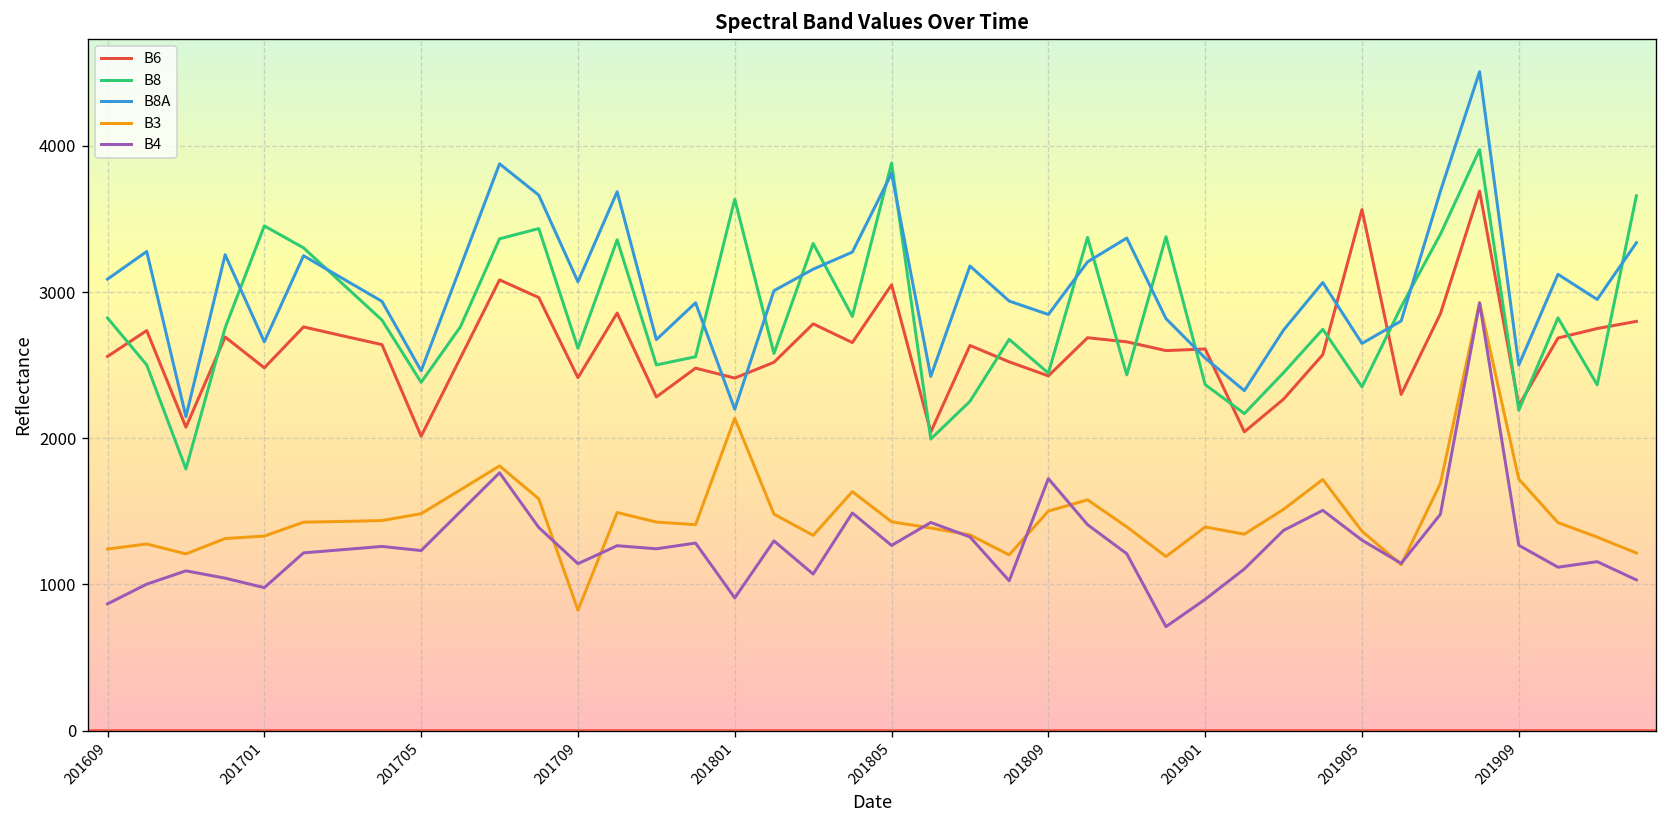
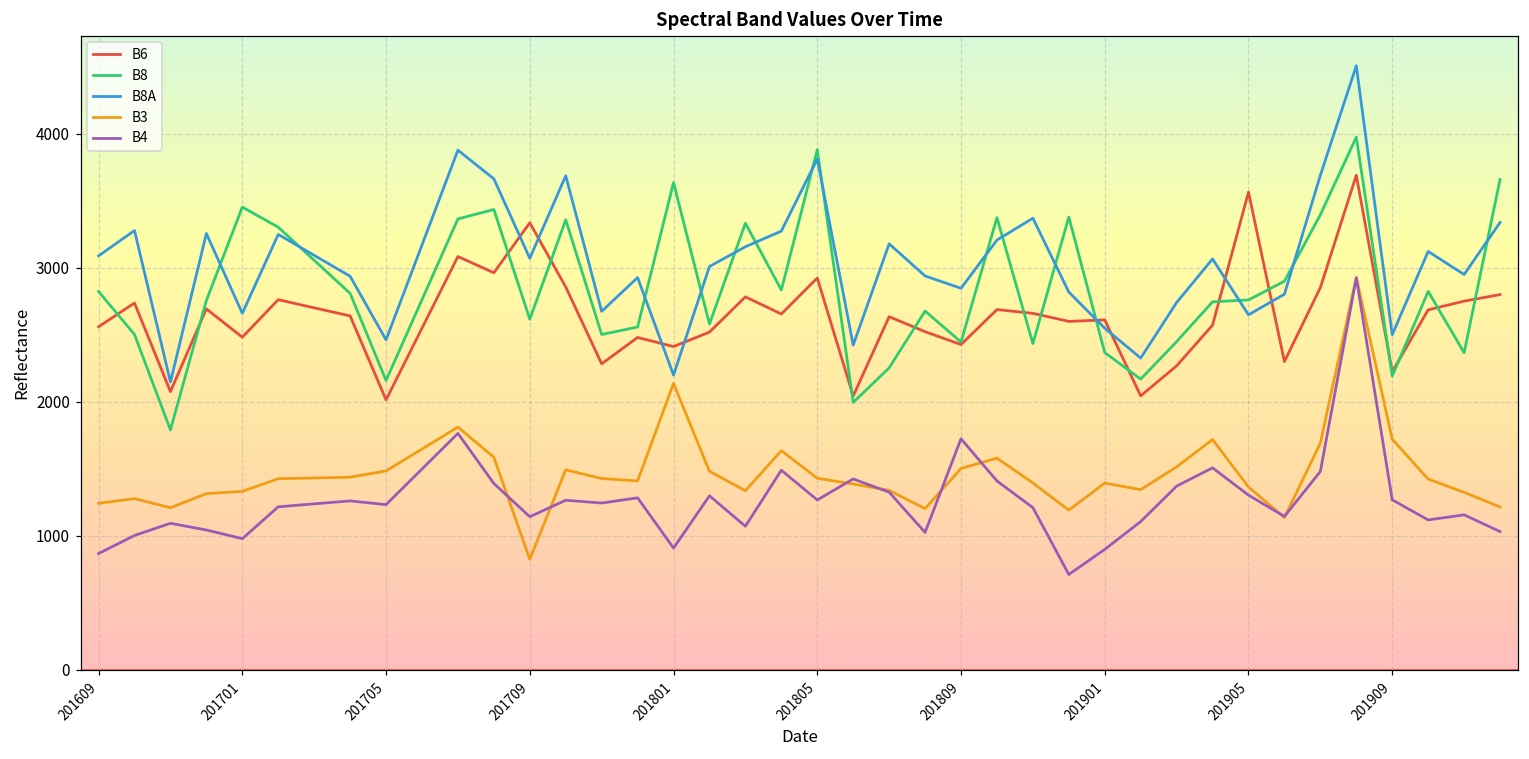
B8, 201705: 2380 -> 2160
B6, 201709: 2420 -> 3340
B6, 201805: 3050 -> 2920
B8, 201905: 2350 -> 2760
